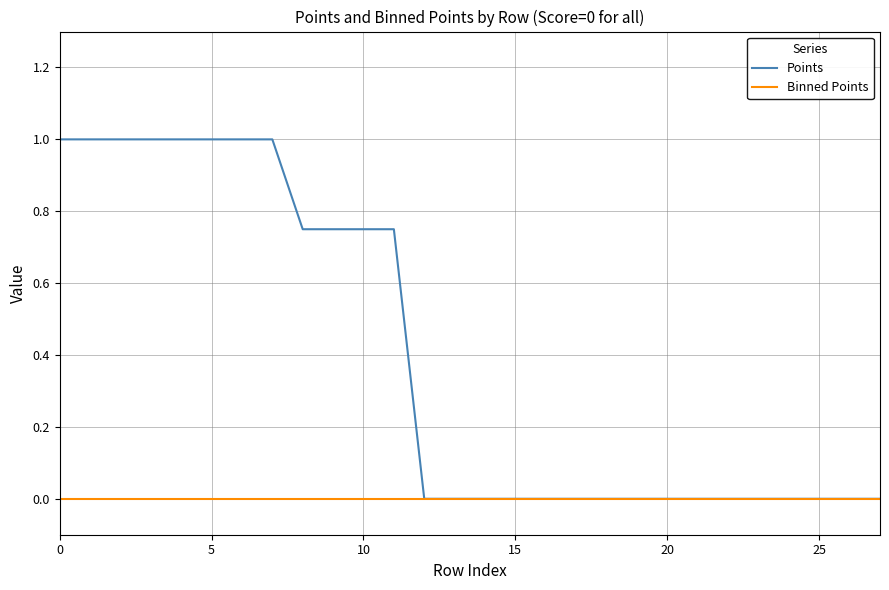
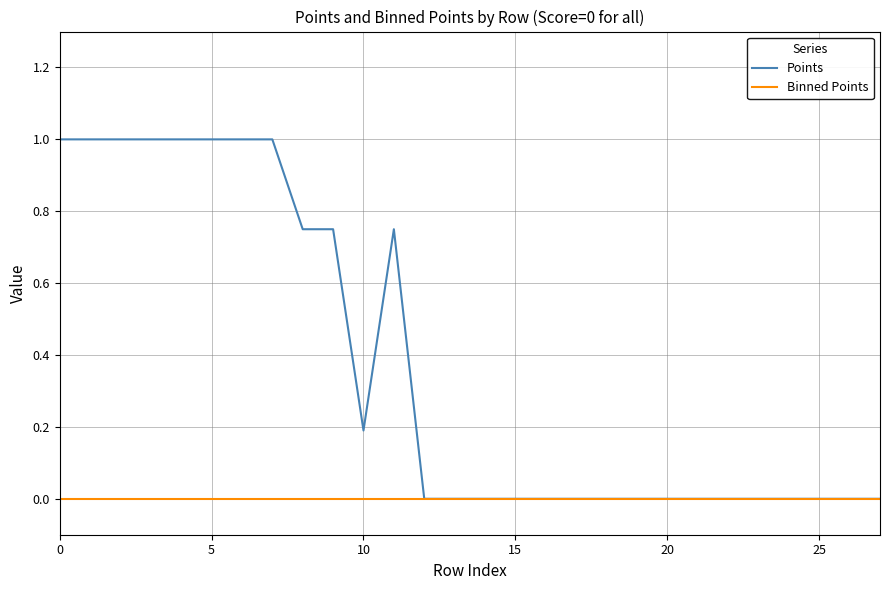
Points, 10: 0.75 -> 0.19
